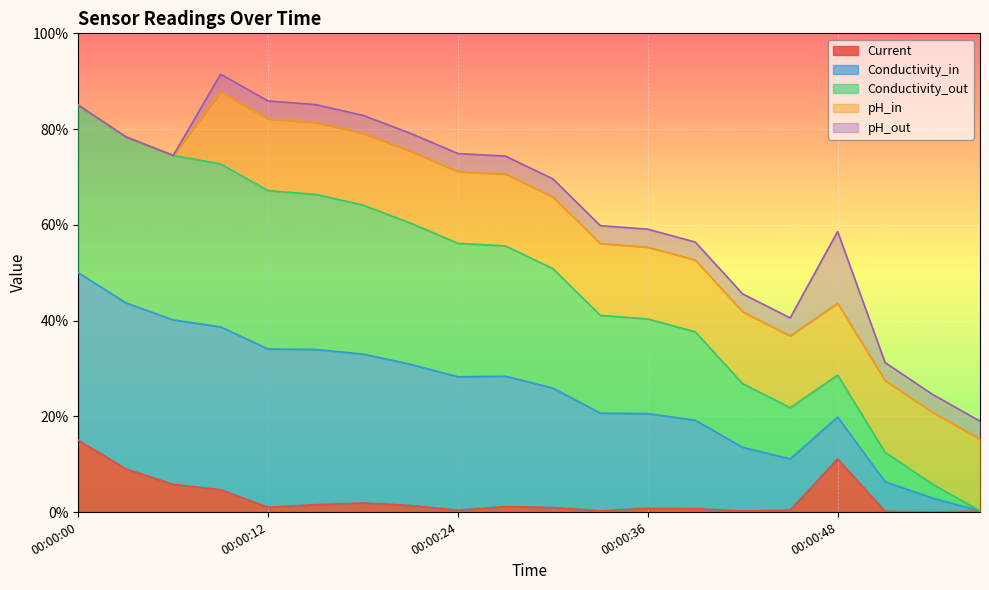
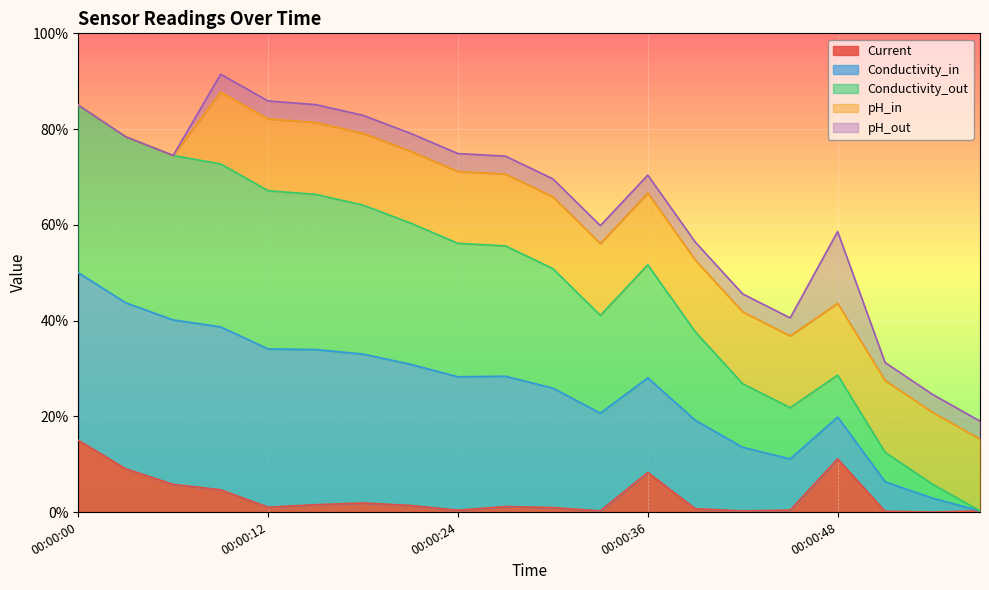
Current, 00:00:36: 1% -> 8%
Conductivity_out, 00:00:36: 20% -> 24%
